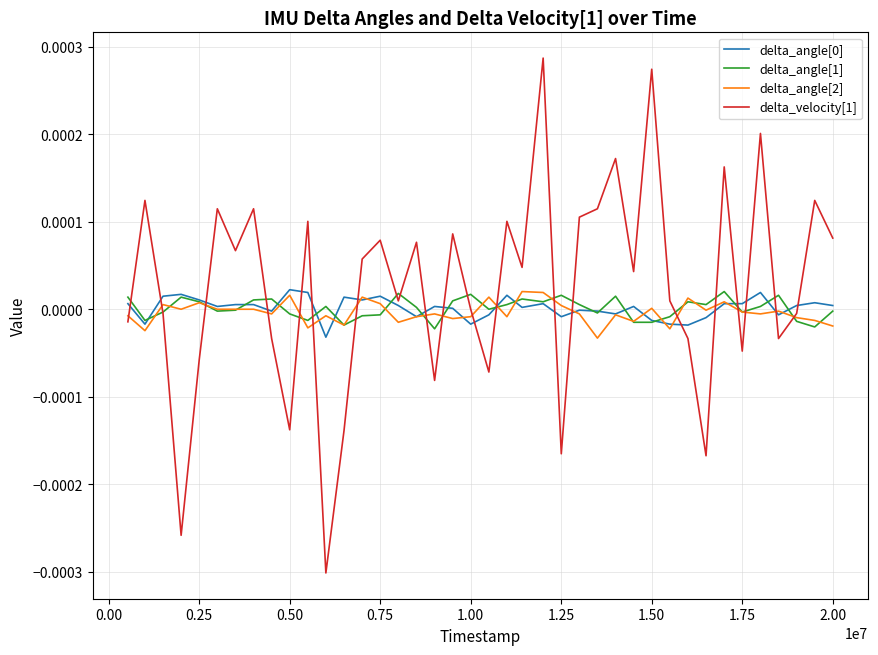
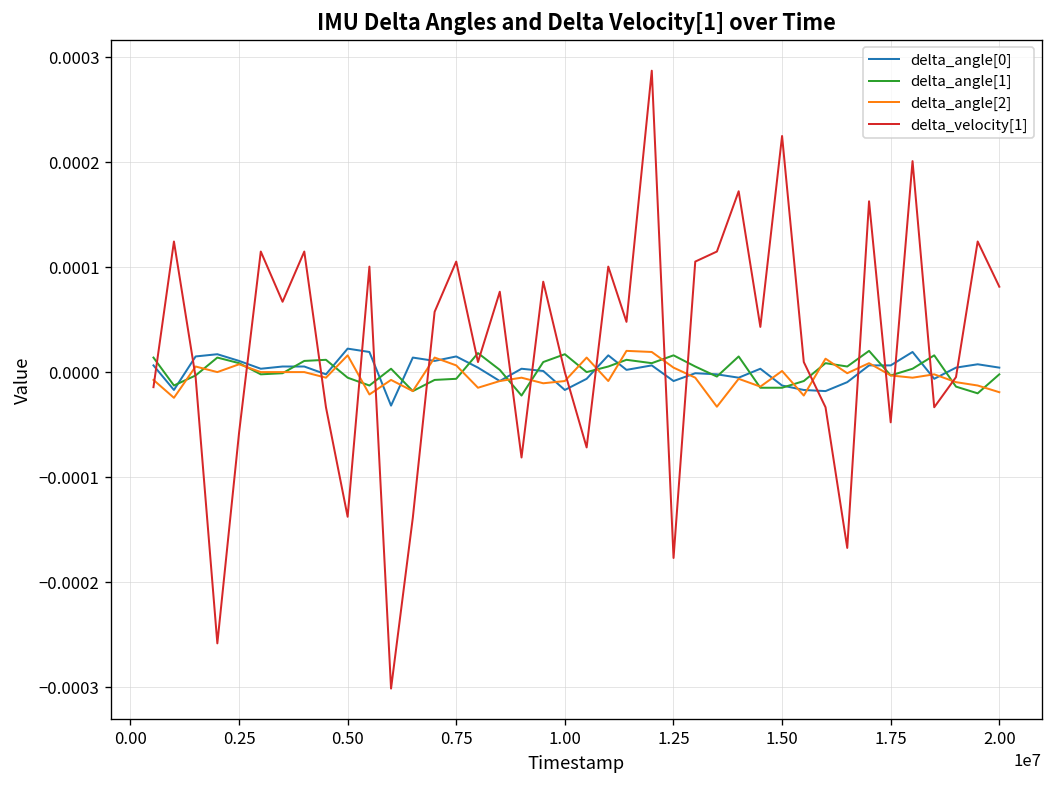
delta_velocity[1], 0.75: 0.00008 -> 0.00011
delta_velocity[1], 1.25: -0.00017 -> -0.00018
delta_velocity[1], 1.50: 0.00027 -> 0.00023
